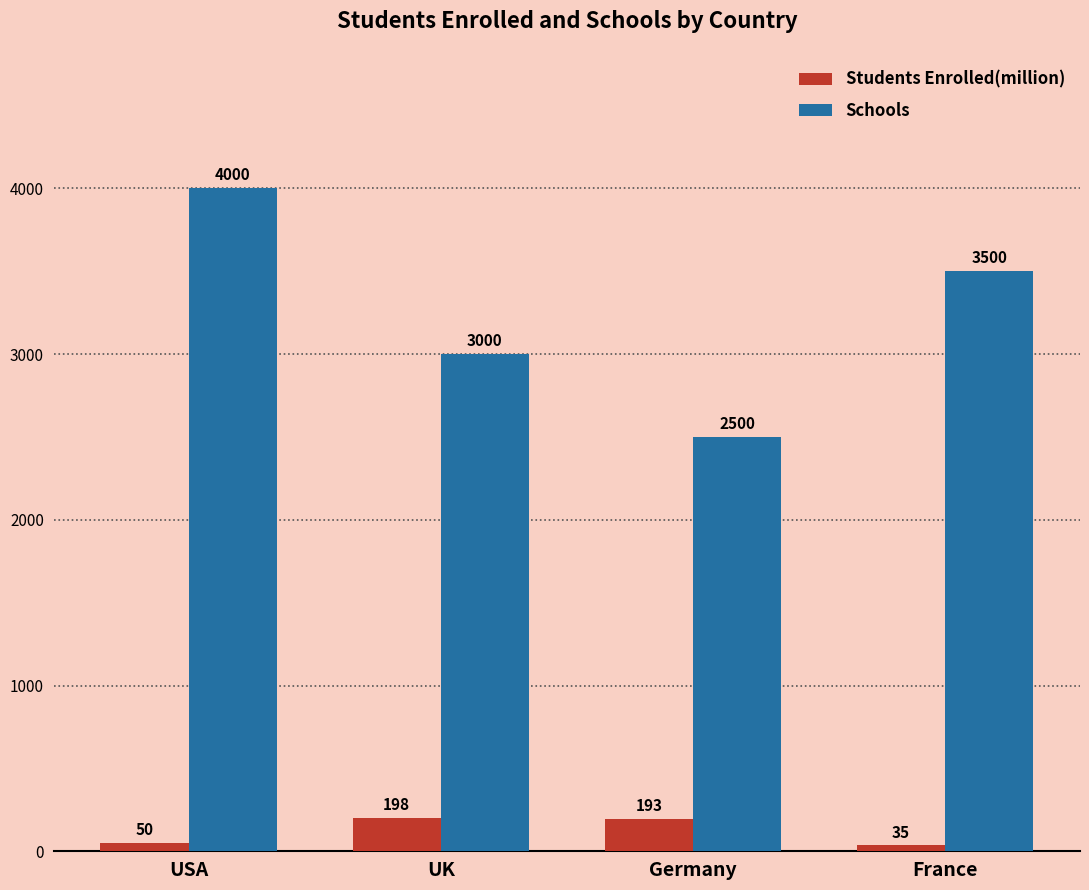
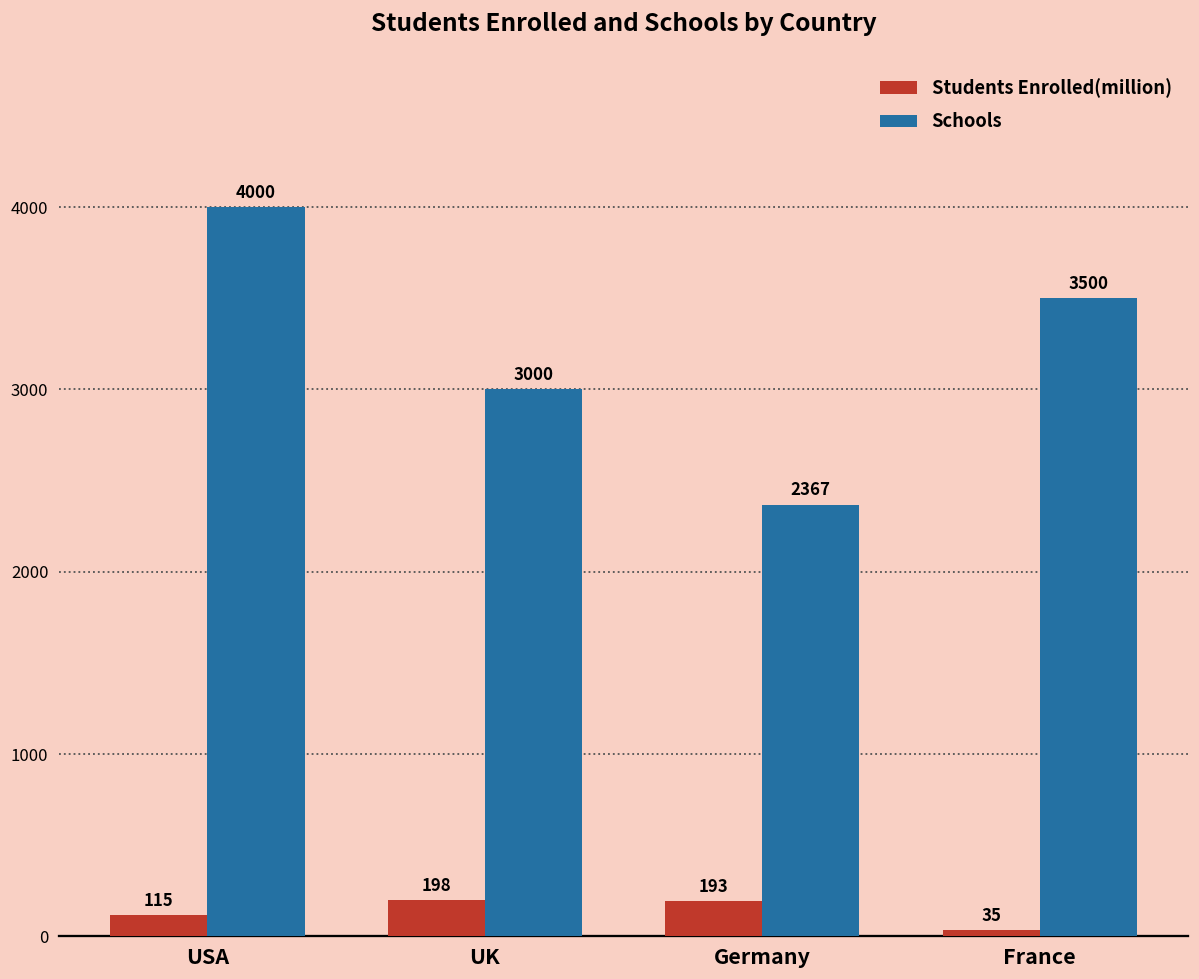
Students Enrolled(million), USA: 50 -> 115
Schools, Germany: 2500 -> 2367
